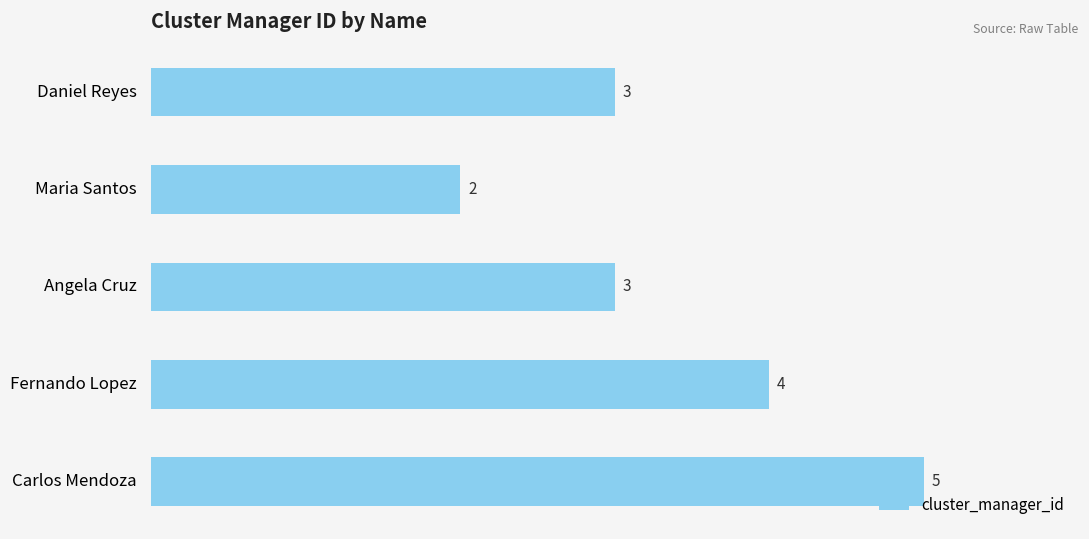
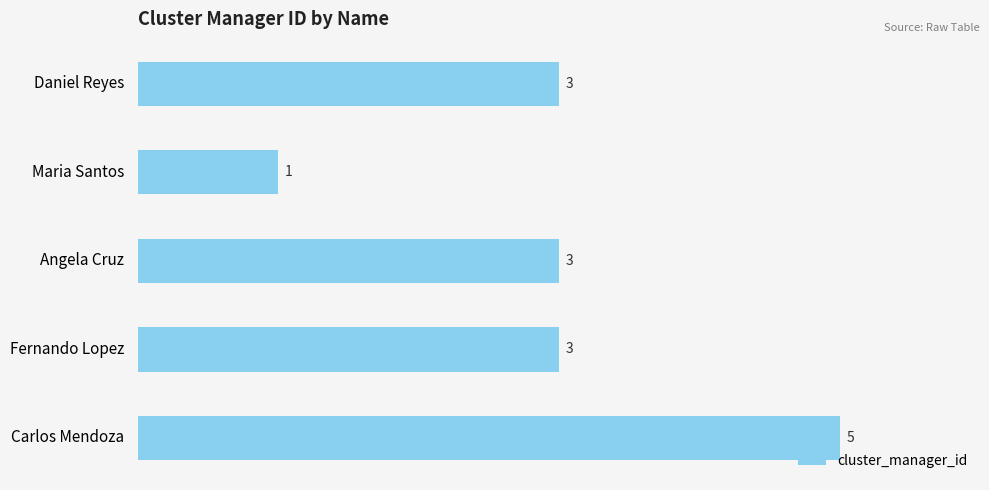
Maria Santos: 2 -> 1
Fernando Lopez: 4 -> 3
